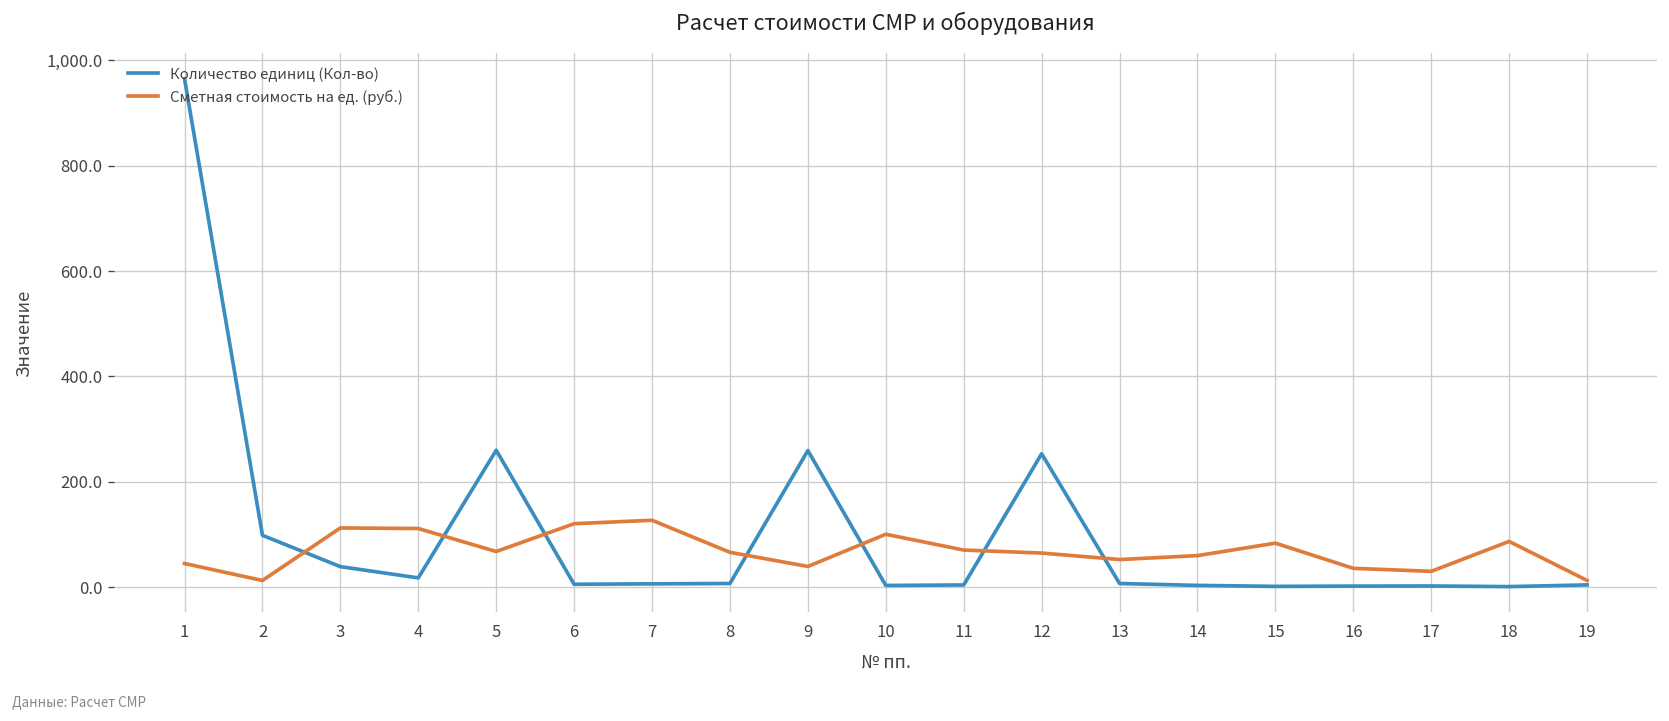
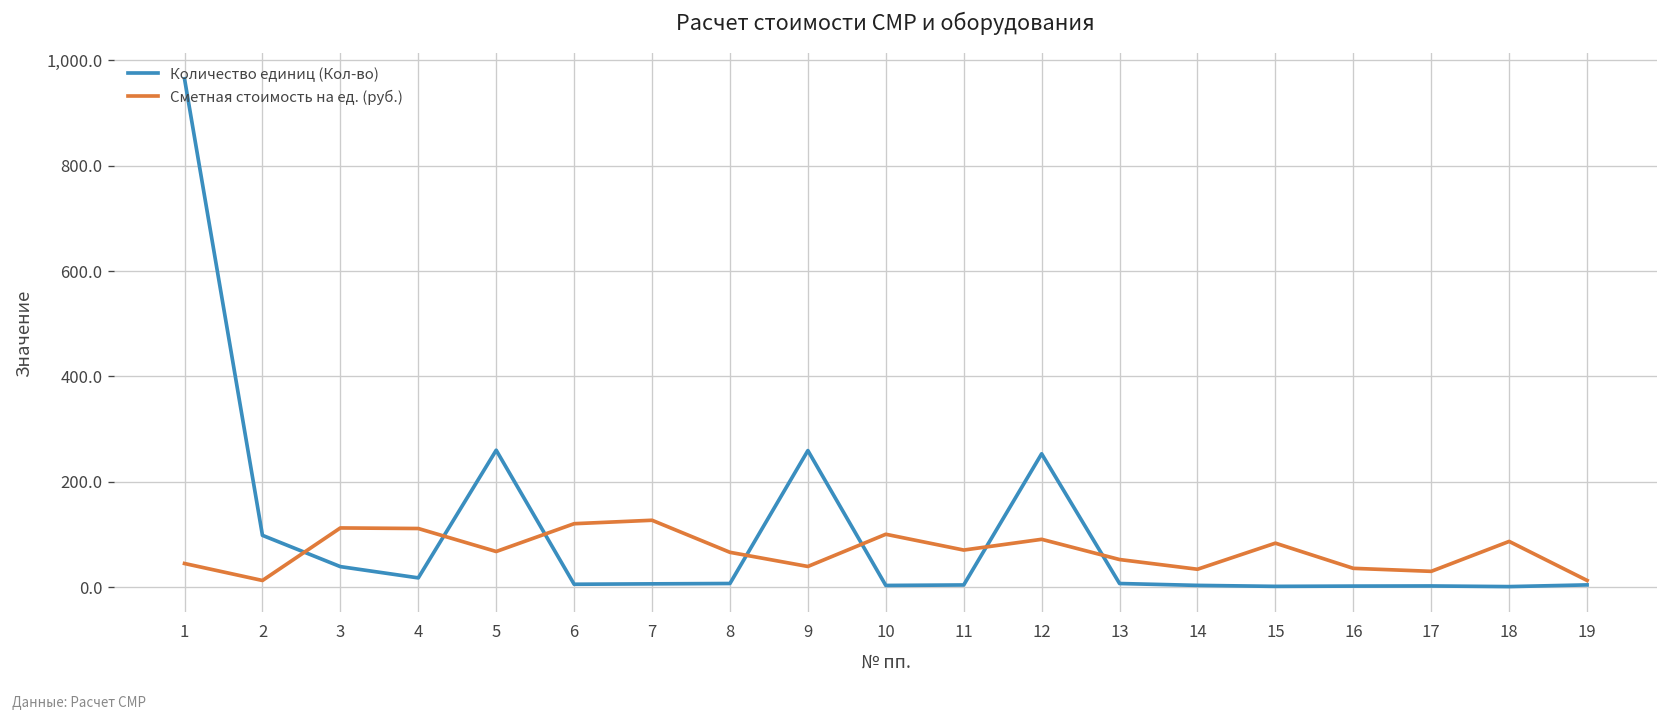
Сметная стоимость на ед. (руб.), 12: 60 -> 90
Сметная стоимость на ед. (руб.), 14: 60 -> 30
